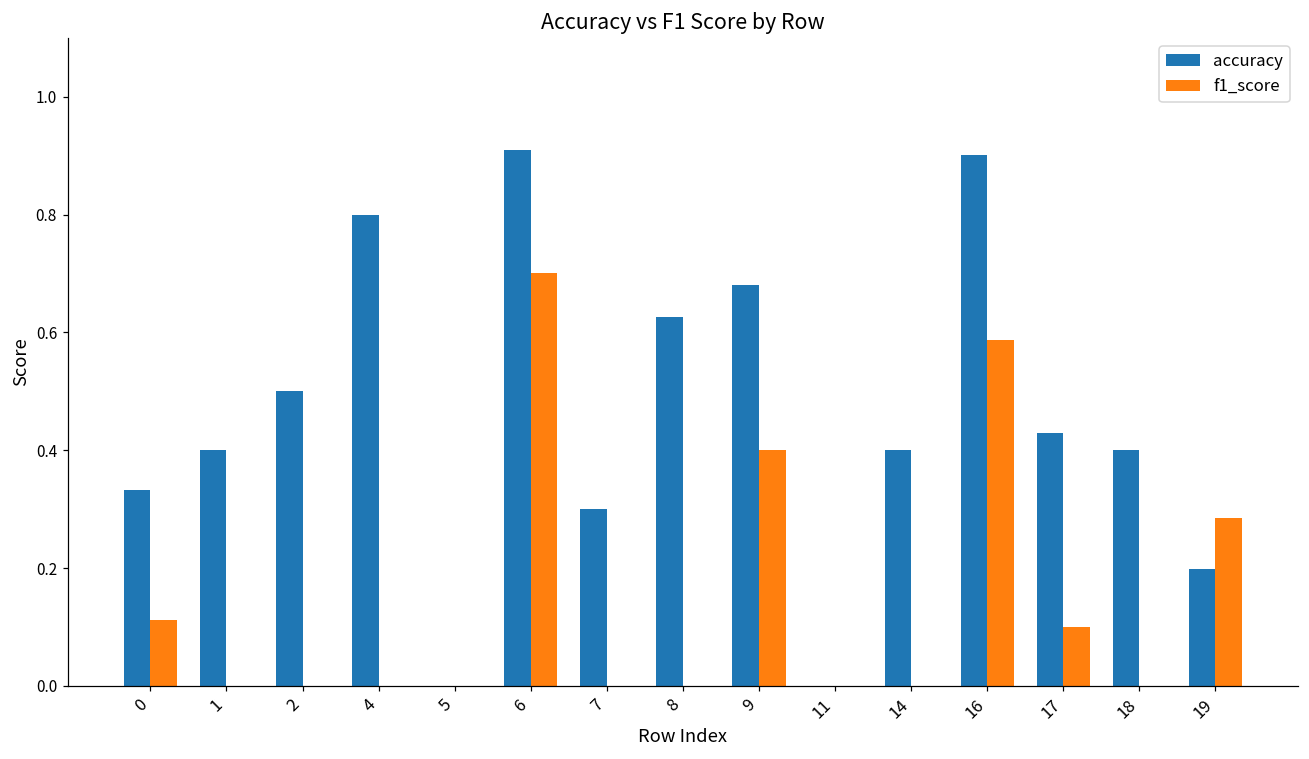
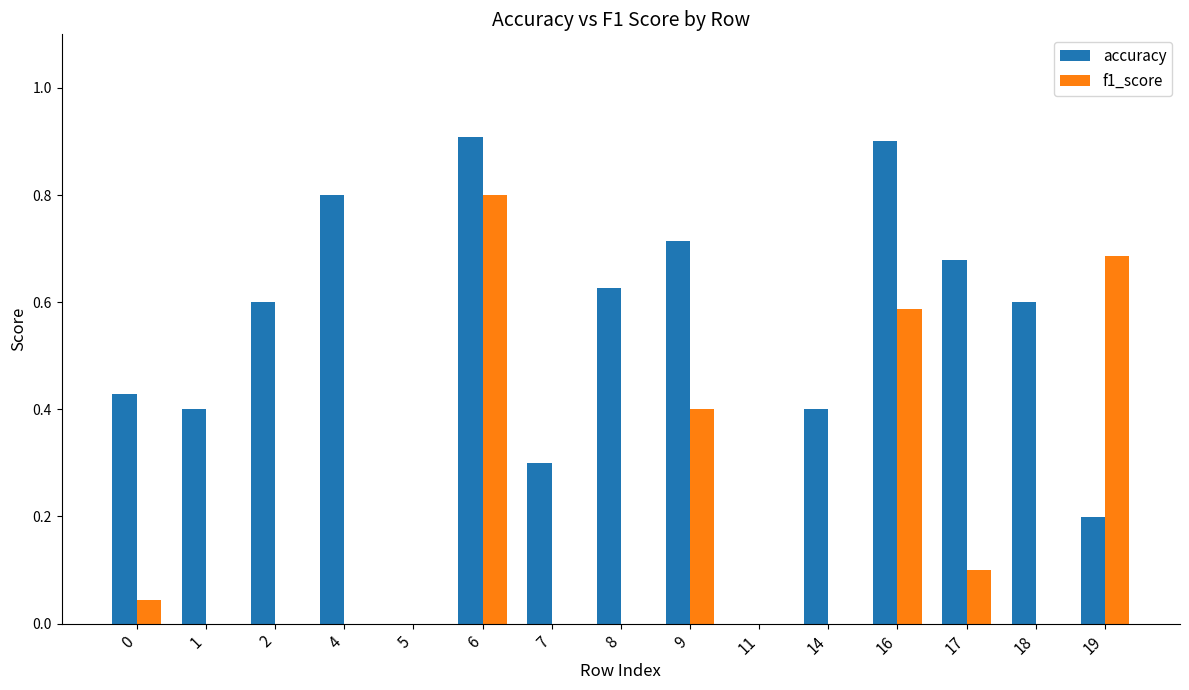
accuracy, 0: 0.33 -> 0.43
f1_score, 0: 0.11 -> 0.04
accuracy, 2: 0.5 -> 0.6
f1_score, 6: 0.7 -> 0.8
accuracy, 9: 0.68 -> 0.71
accuracy, 17: 0.43 -> 0.68
accuracy, 18: 0.4 -> 0.6
f1_score, 19: 0.29 -> 0.69
